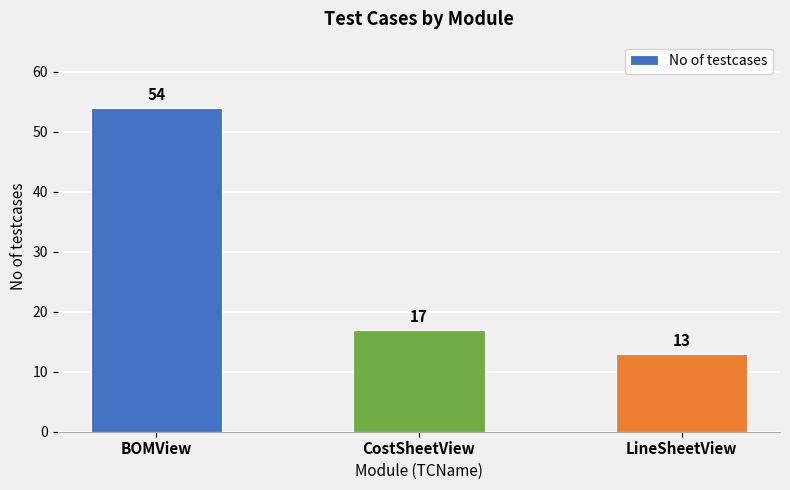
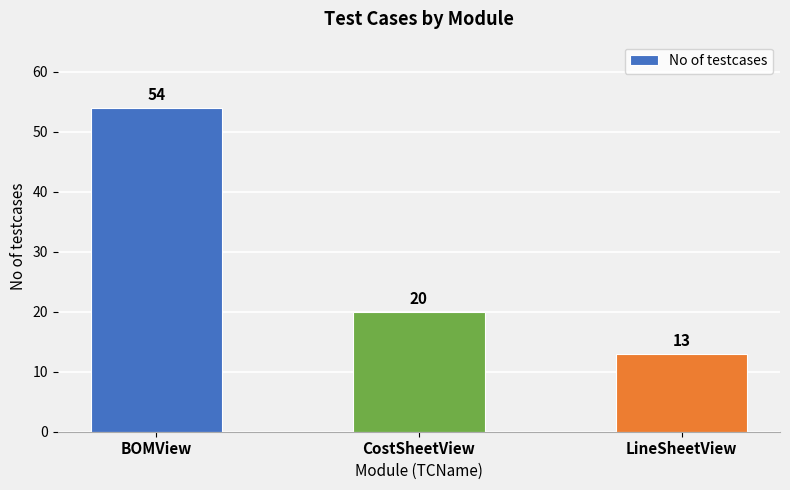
CostSheetView: 17 -> 20
